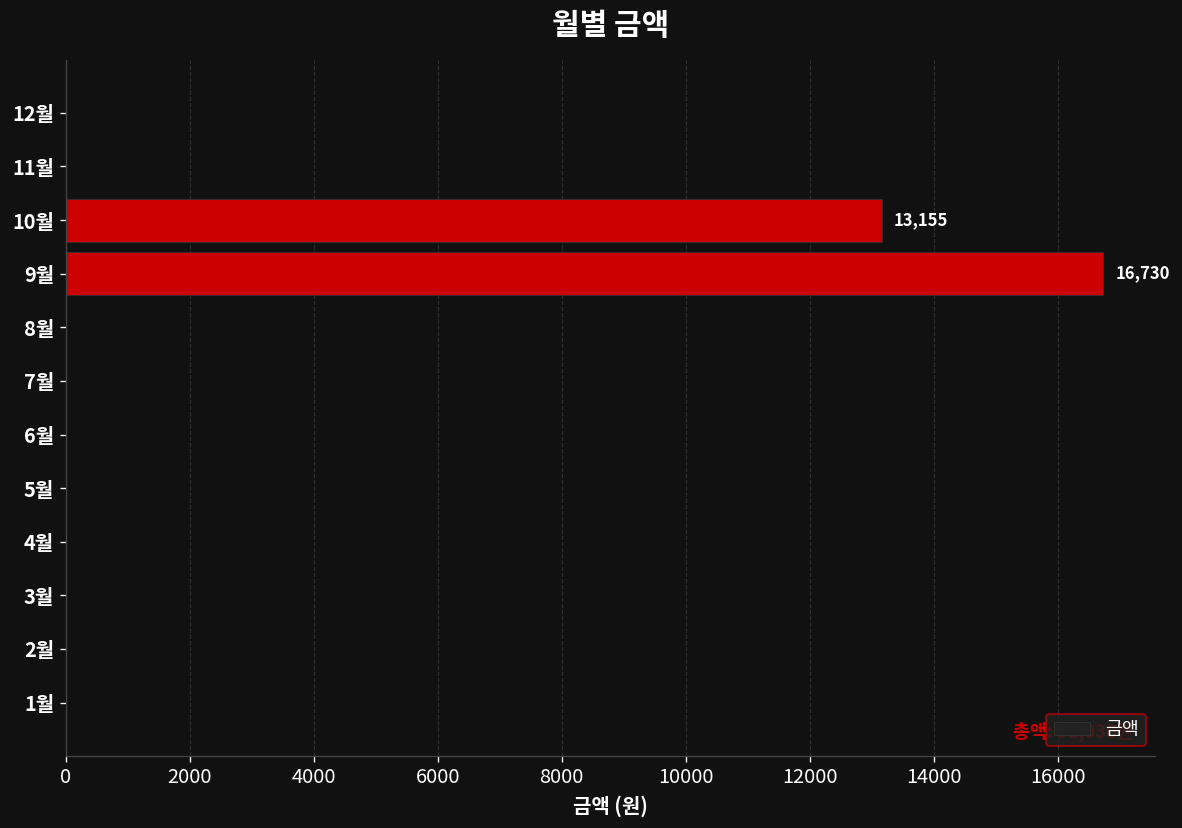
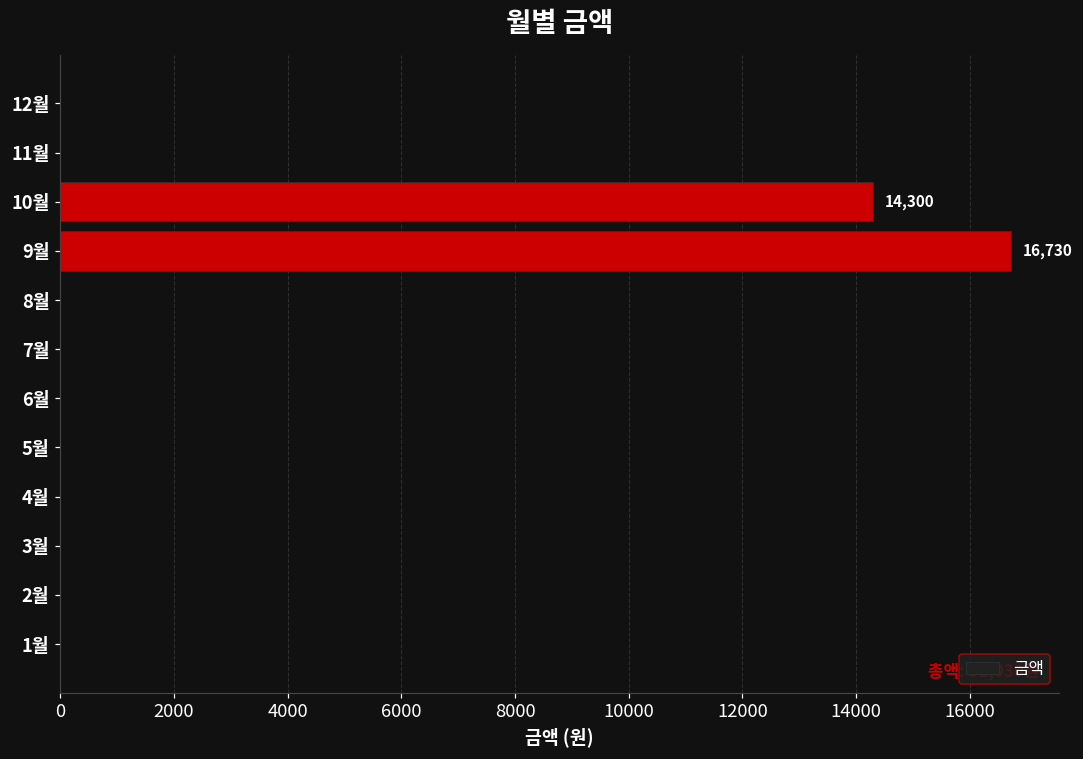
10월: 13,155 -> 14,300
